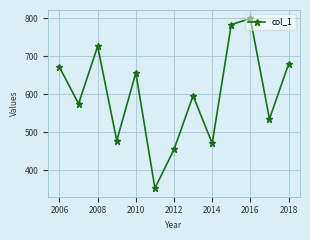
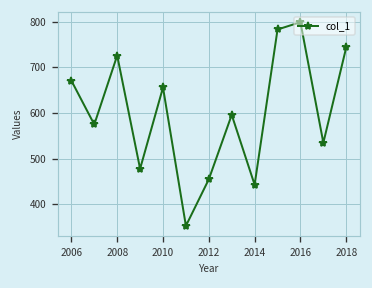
2014: 470 -> 440
2018: 680 -> 740
